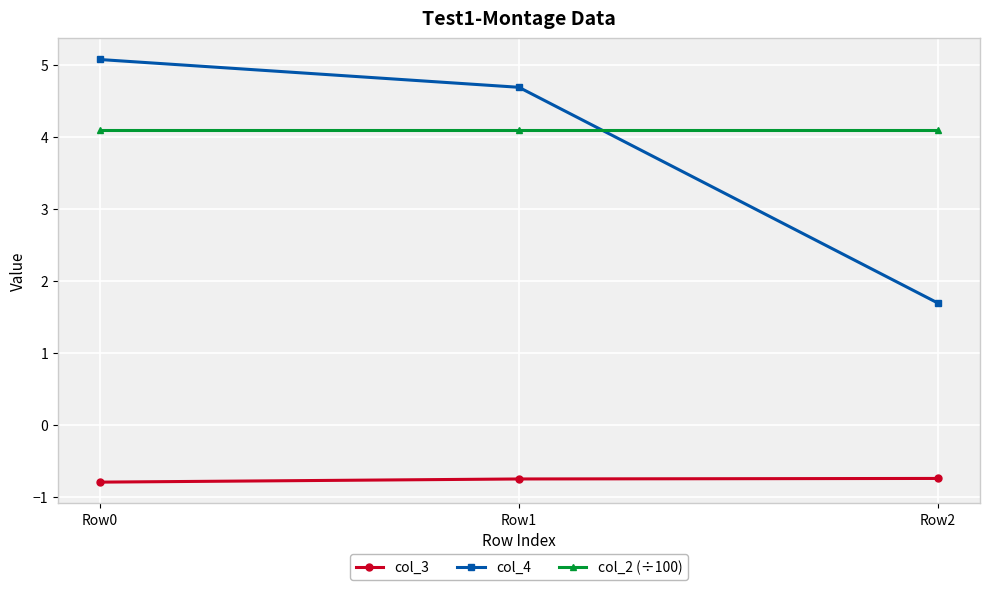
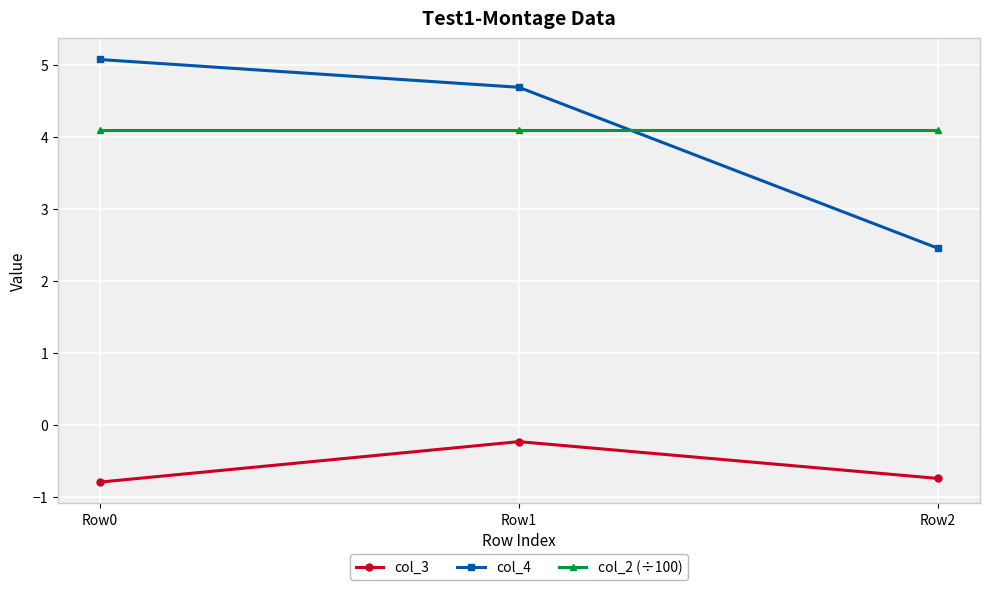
col_3, Row1: -0.7 -> -0.2
col_4, Row2: 1.7 -> 2.5
